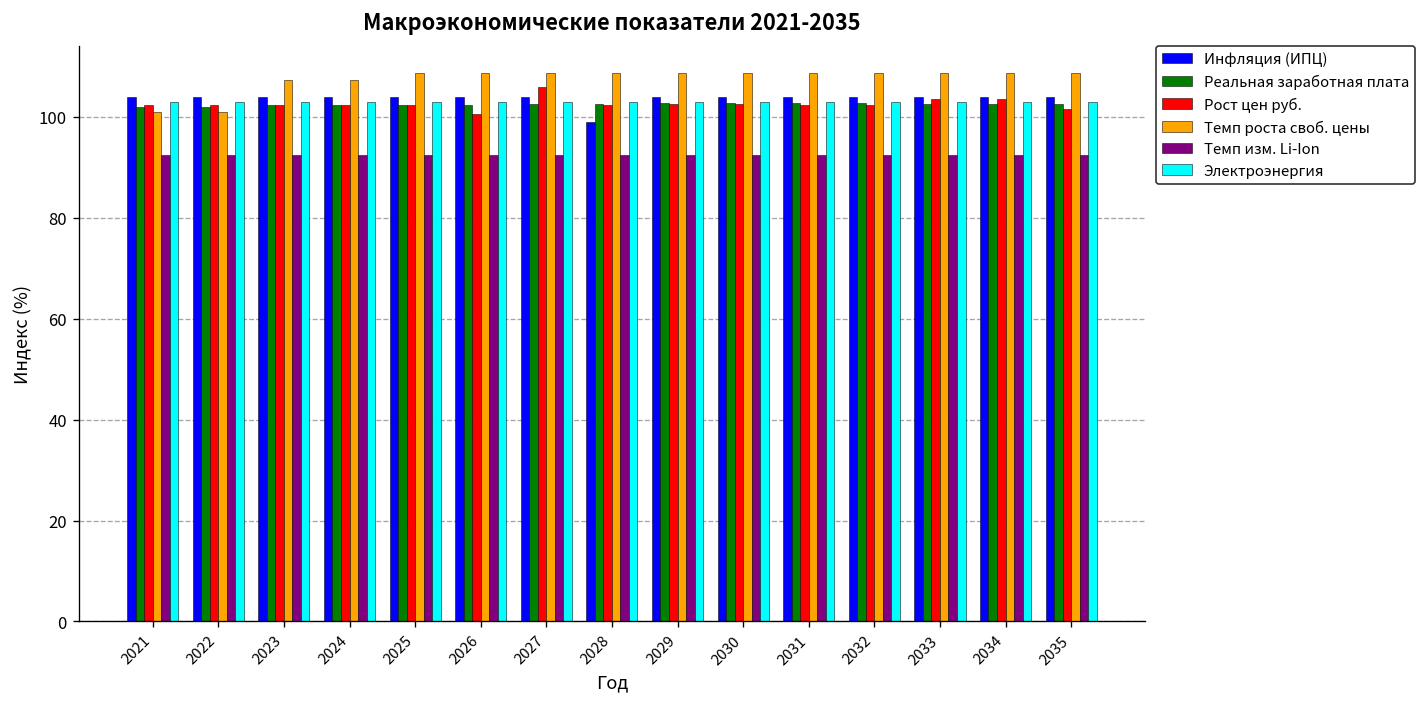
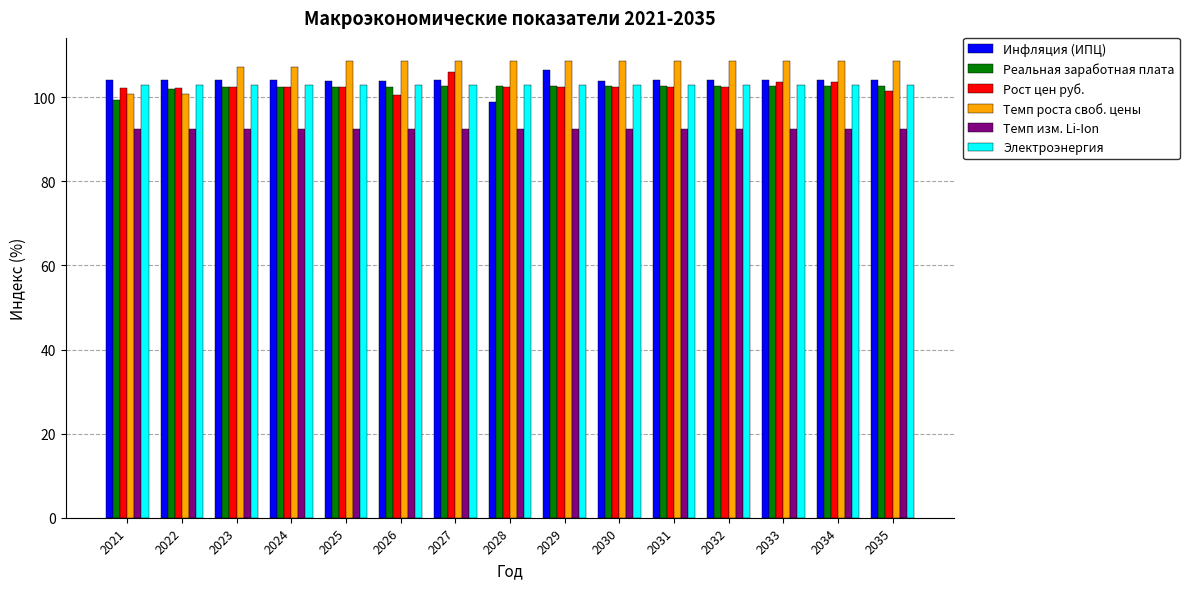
Реальная заработная плата, 2021: 102 -> 99
Инфляция (ИПЦ), 2029: 104 -> 107
